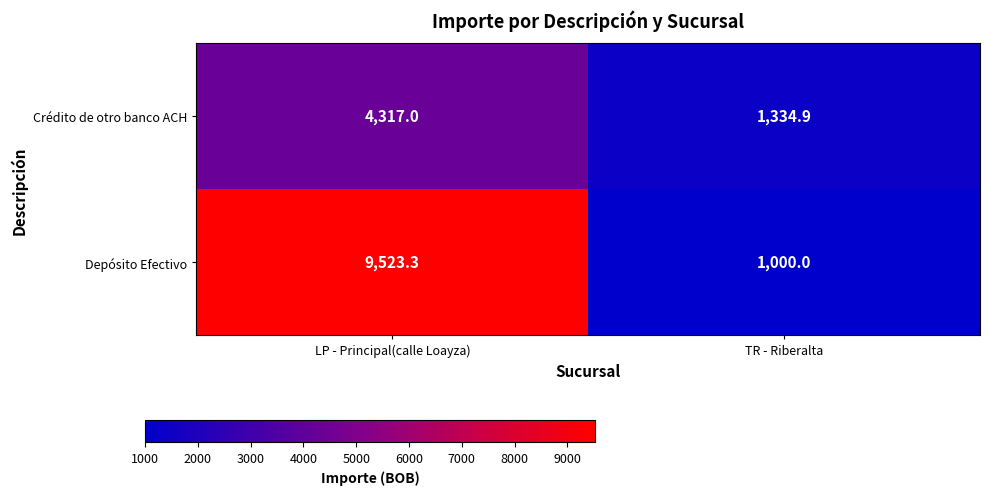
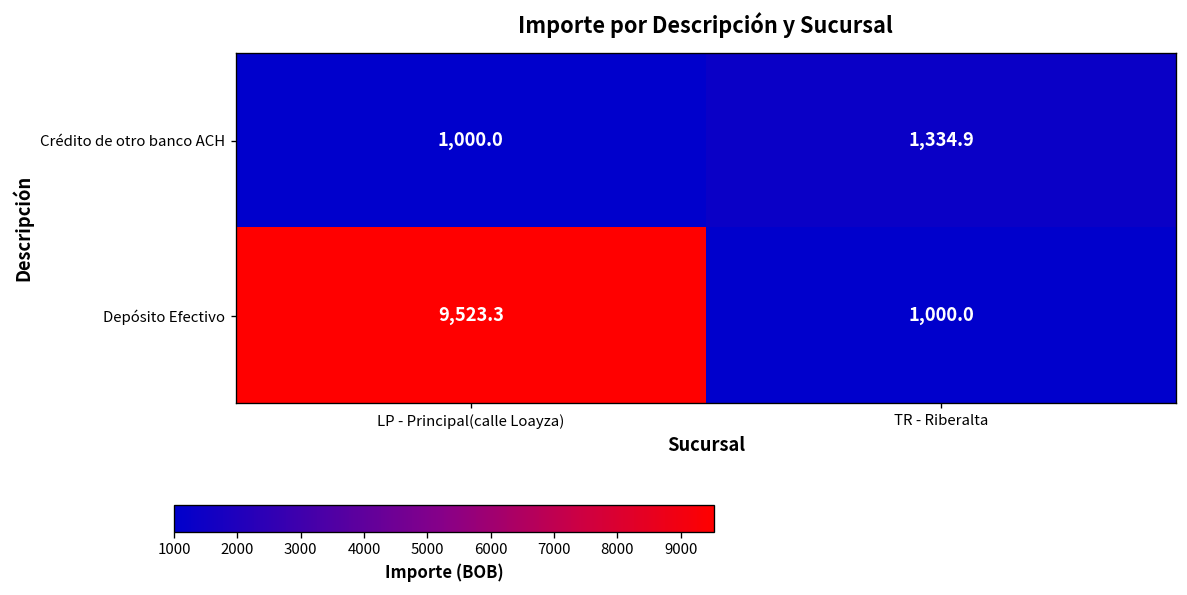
Crédito de otro banco ACH, LP - Principal(calle Loayza): 4,317.0 -> 1,000.0
